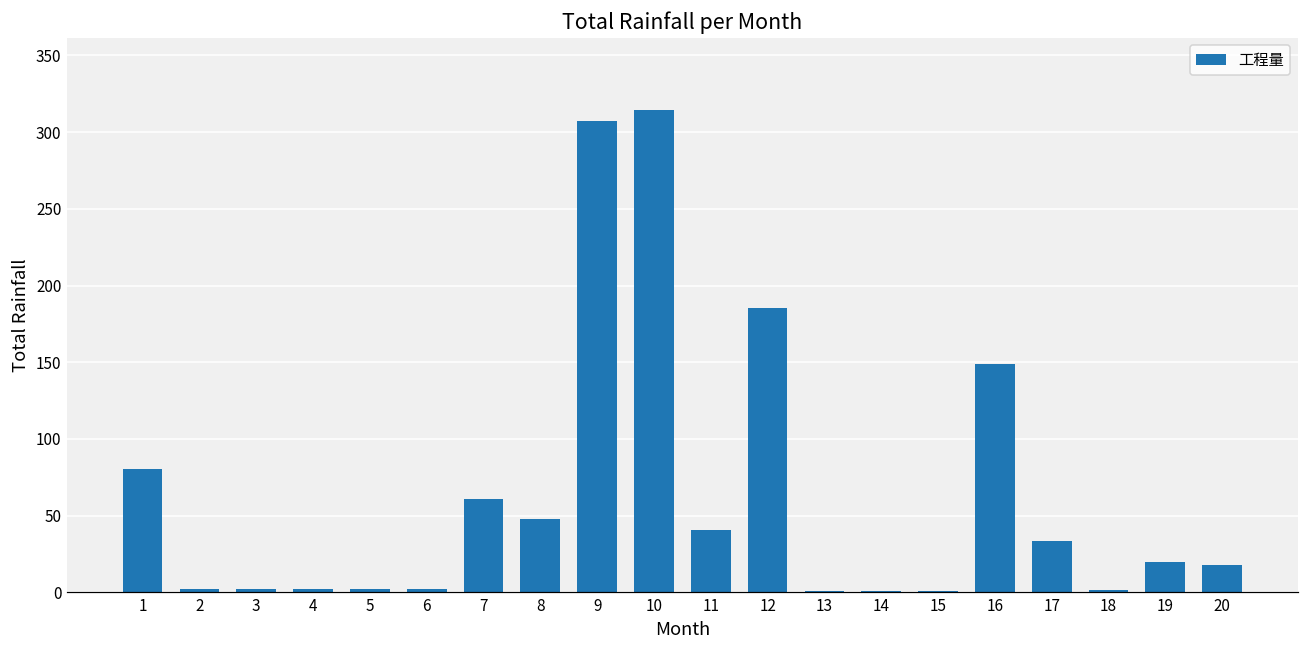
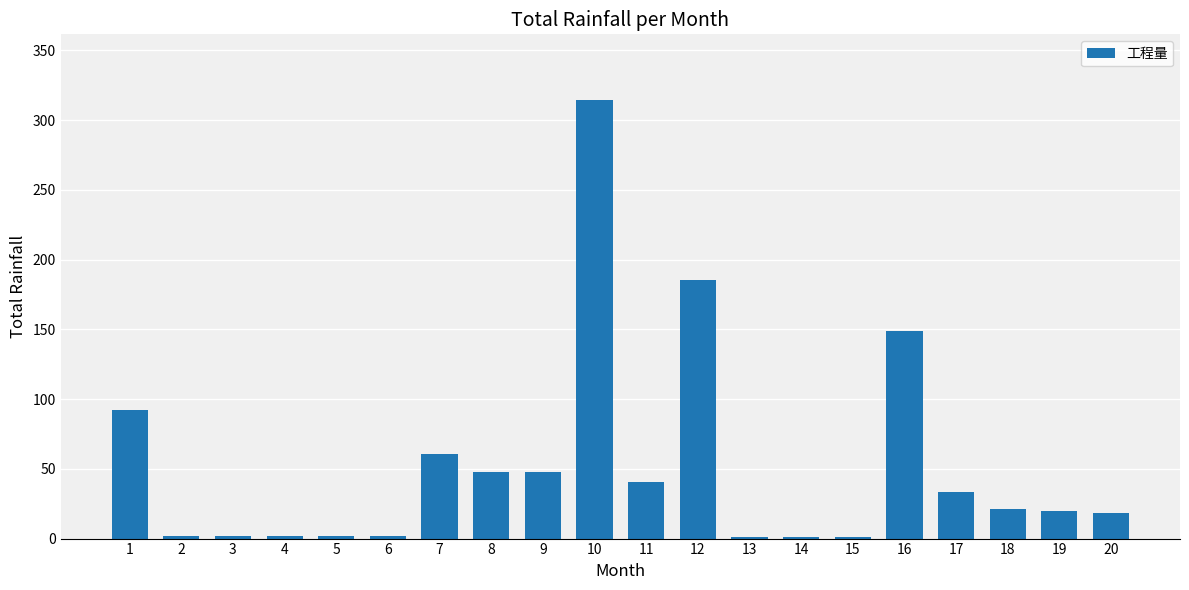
1: 80 -> 92
9: 308 -> 48
18: 2 -> 21
